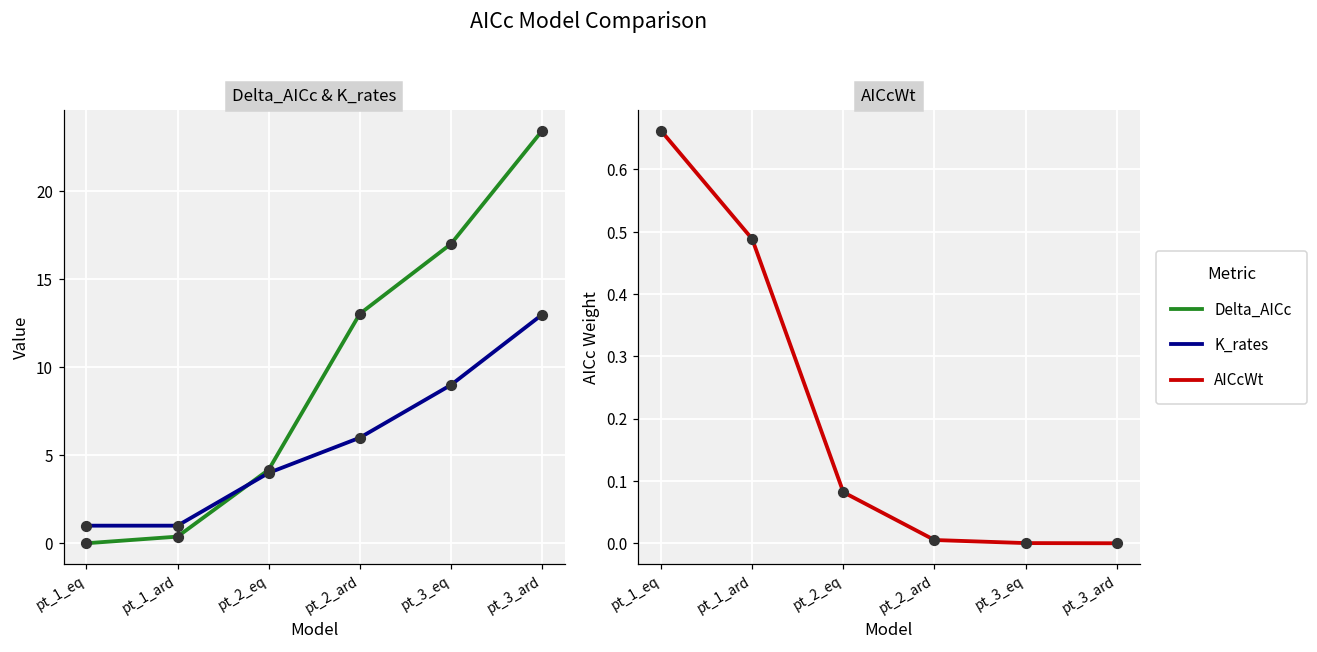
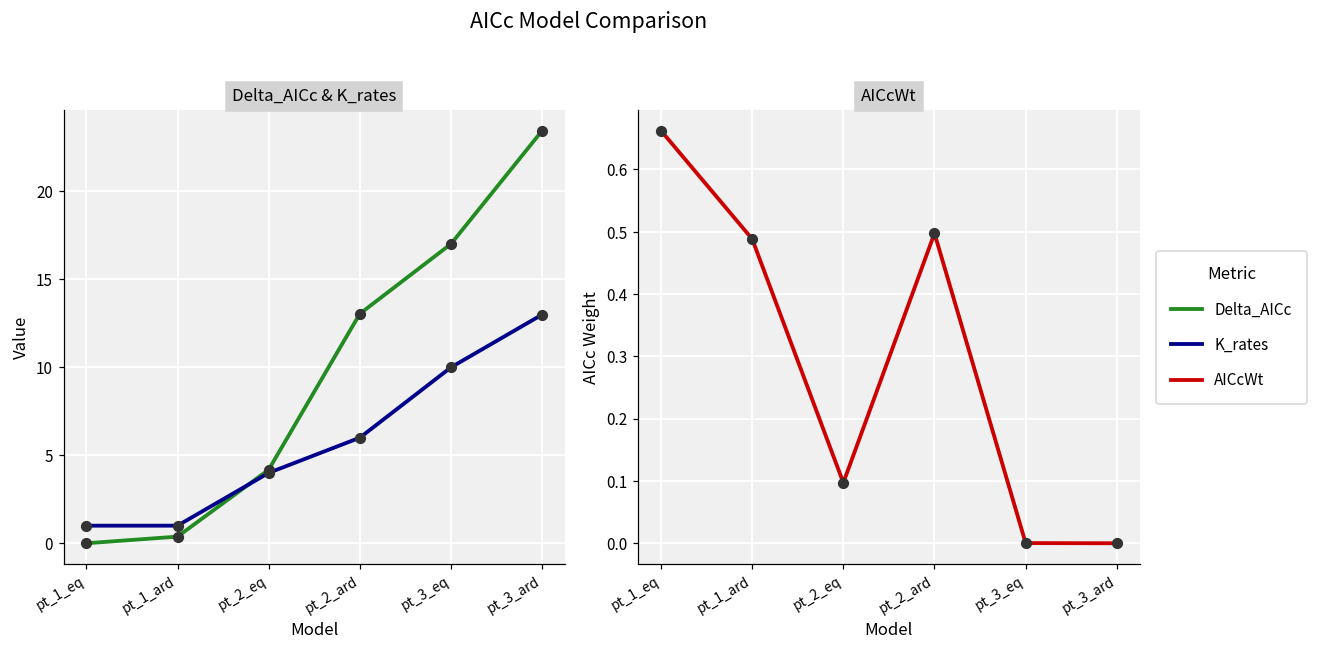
Delta_AICc & K_rates, K_rates, pt_3_eq: 9 -> 10
AICcWt, pt_2_eq: 0.08 -> 0.10
AICcWt, pt_2_ard: 0.01 -> 0.50
